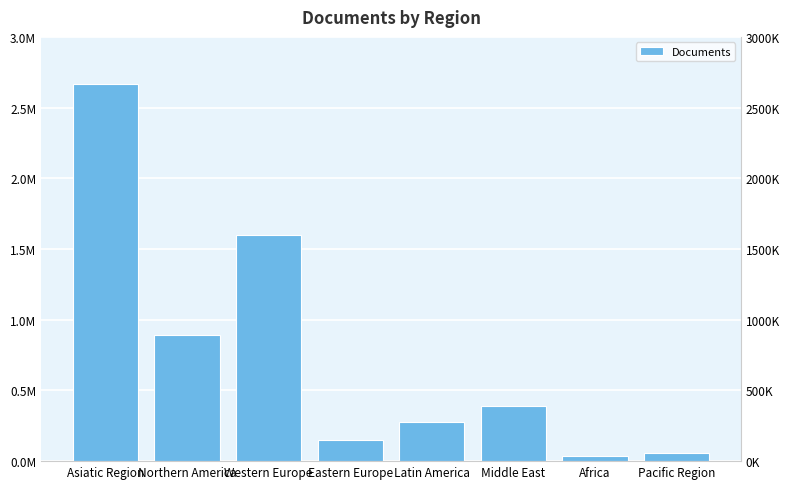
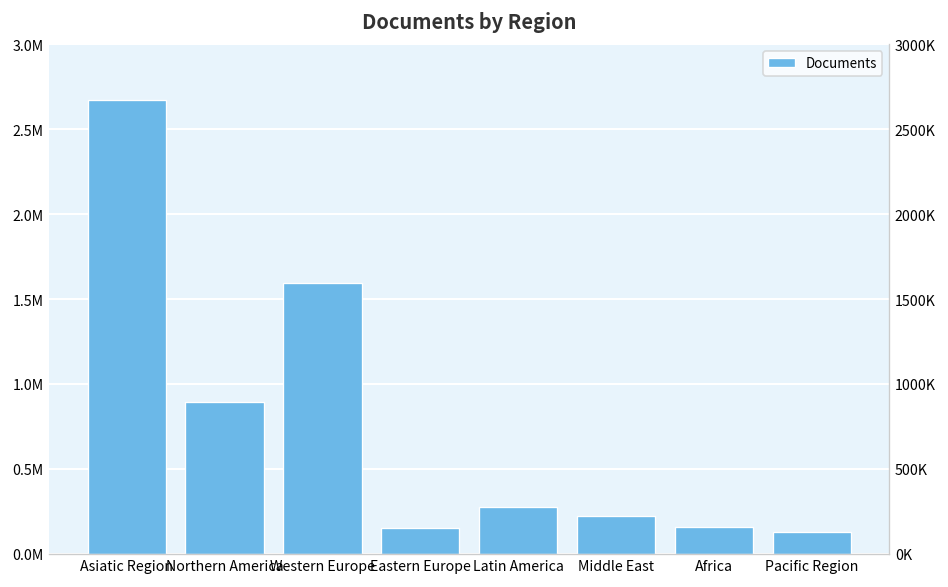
Middle East: 390000 -> 220000
Africa: 30000 -> 160000
Pacific Region: 50000 -> 130000
